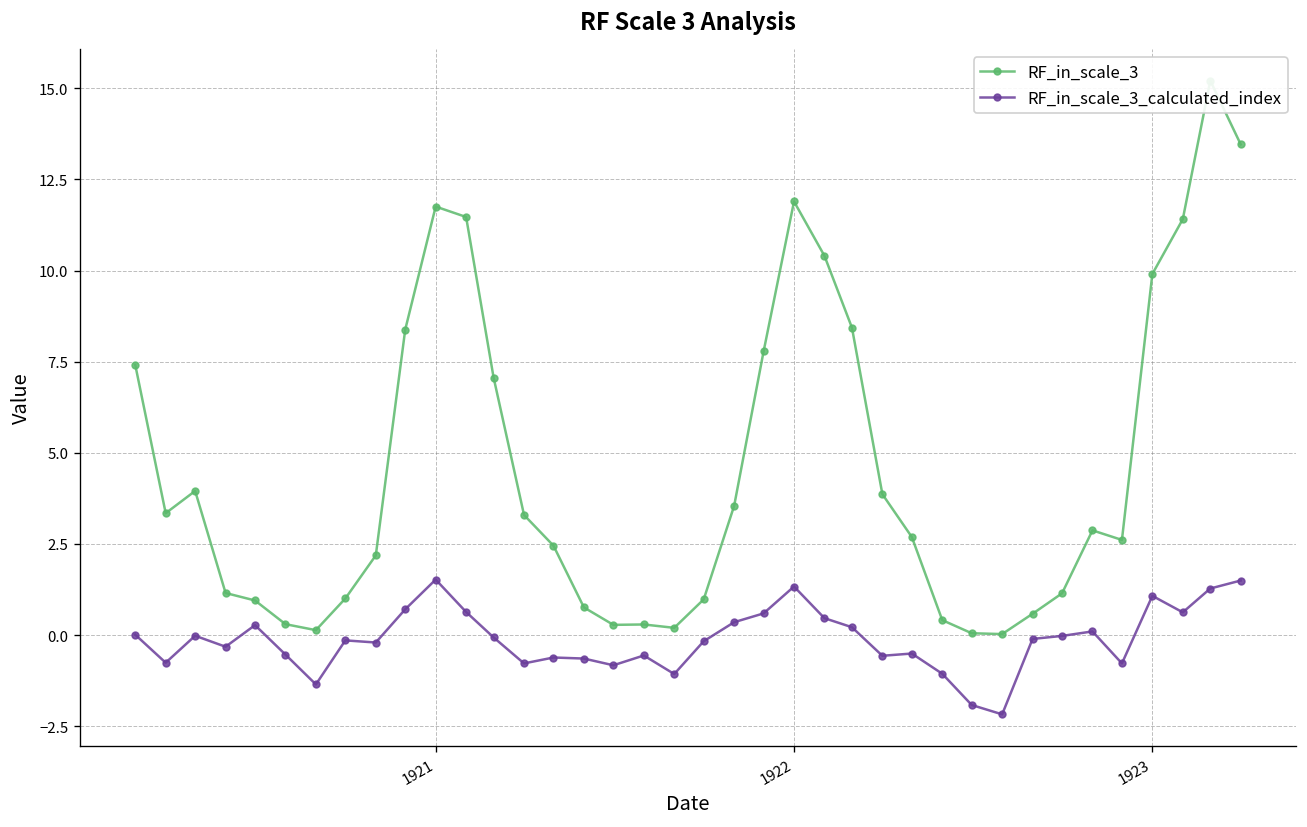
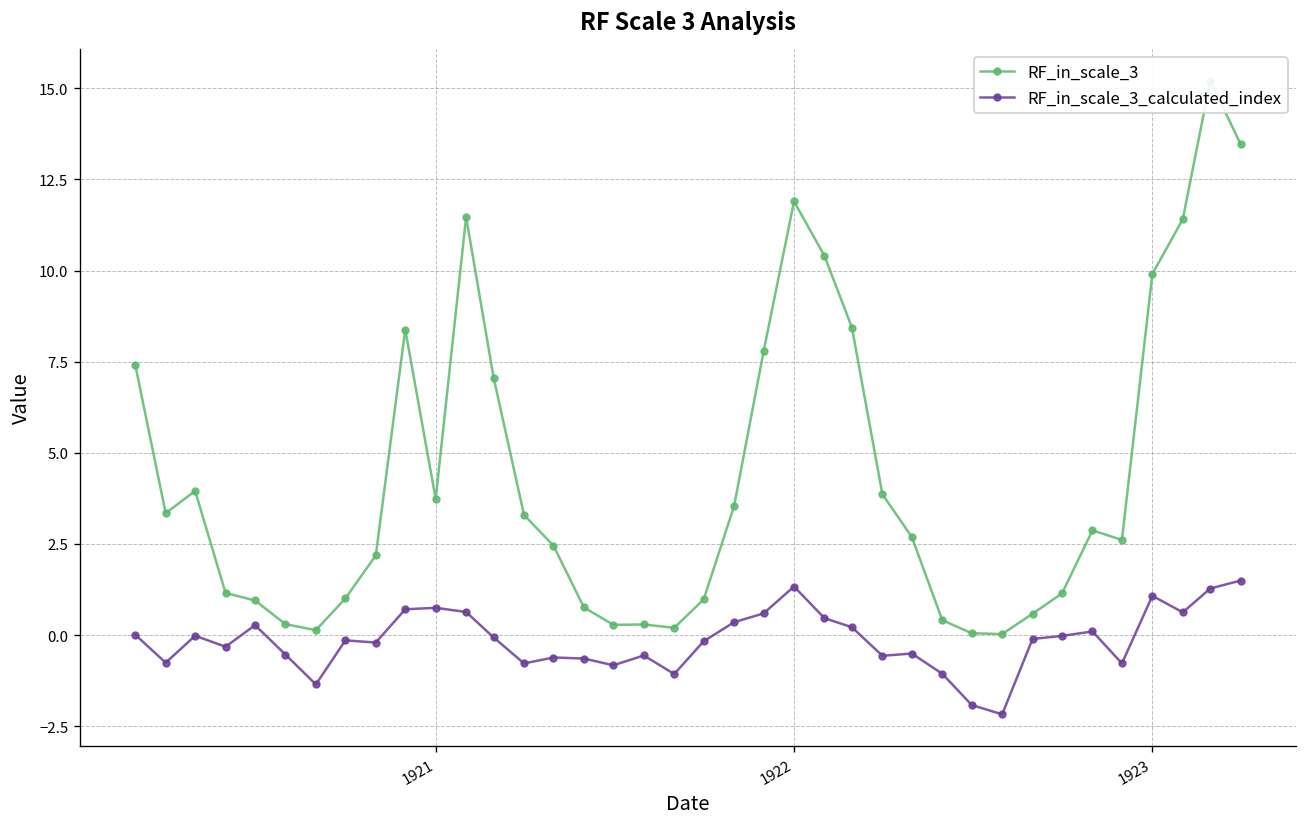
RF_in_scale_3, 1921: 11.8 -> 3.7
RF_in_scale_3_calculated_index, 1921: 1.5 -> 0.7
